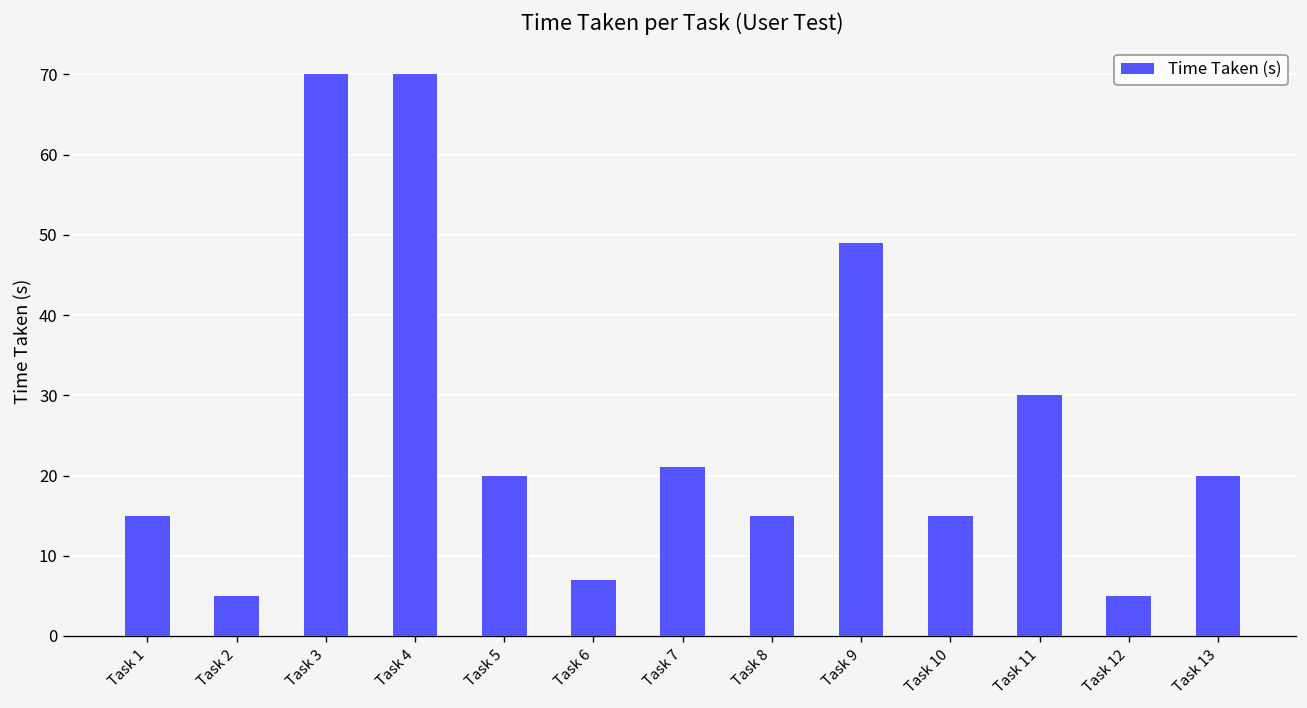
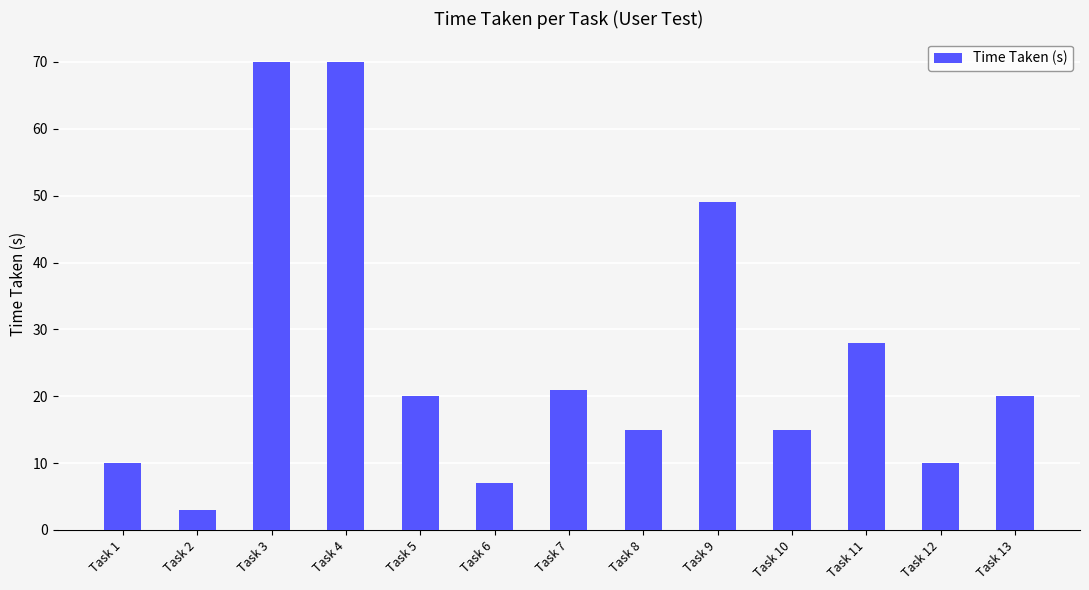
Task 1: 15 -> 10
Task 2: 5 -> 3
Task 11: 30 -> 28
Task 12: 5 -> 10
